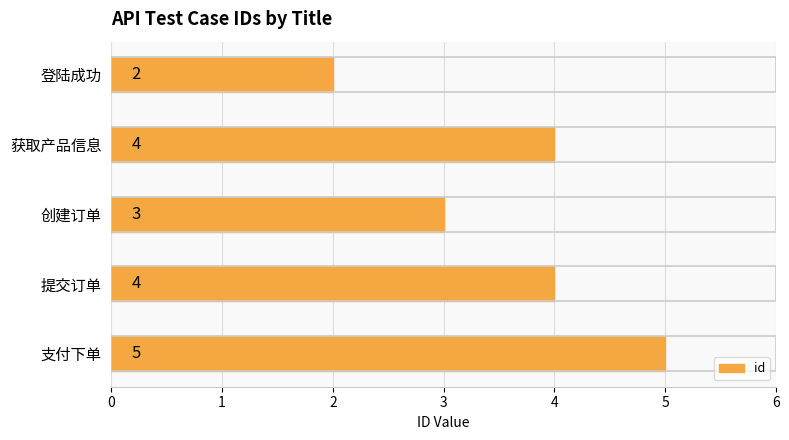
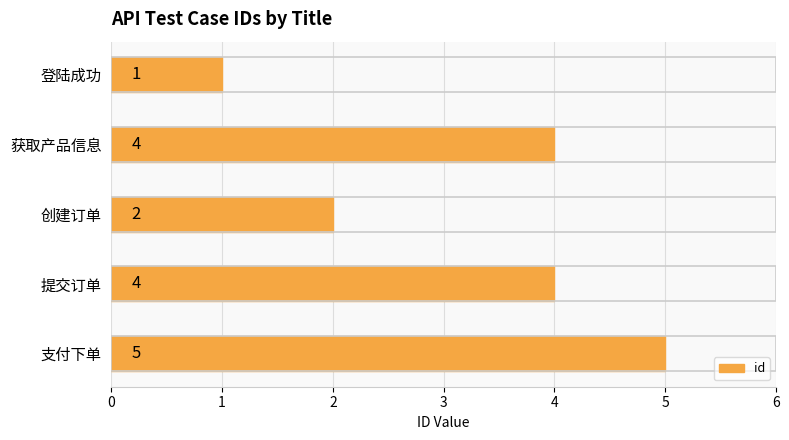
登陆成功: 2 -> 1
创建订单: 3 -> 2
